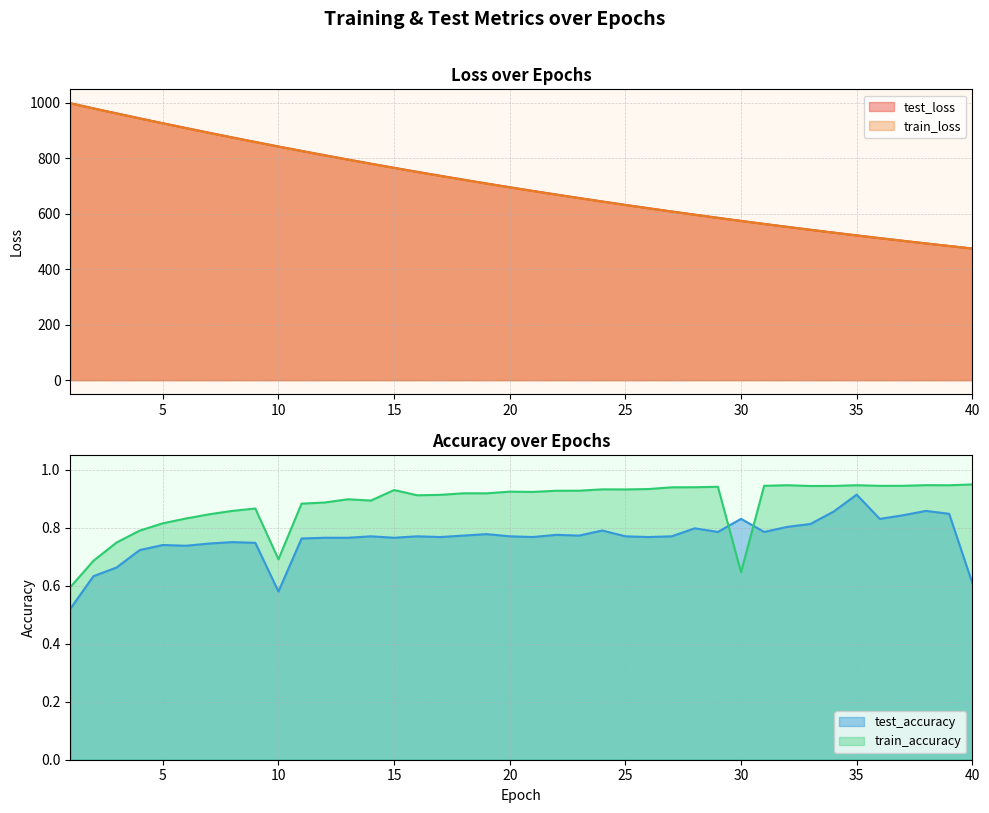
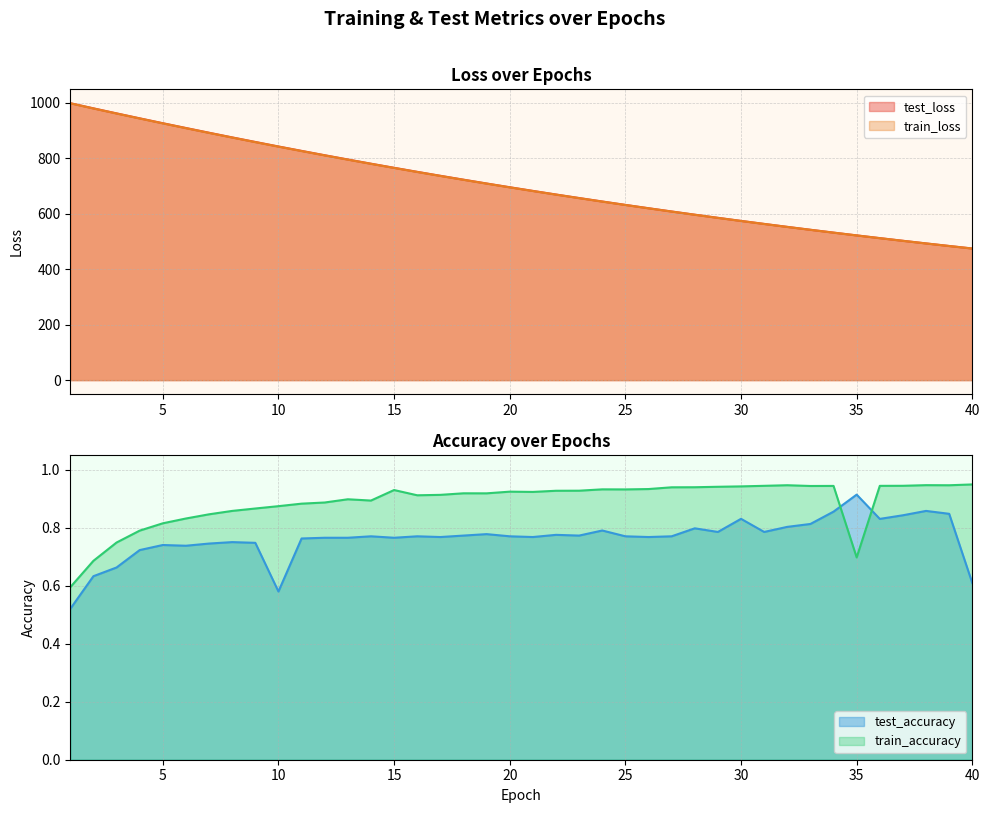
Accuracy over Epochs, train_accuracy, 10: 0.69 -> 0.87
Accuracy over Epochs, train_accuracy, 30: 0.65 -> 0.94
Accuracy over Epochs, train_accuracy, 35: 0.95 -> 0.70
